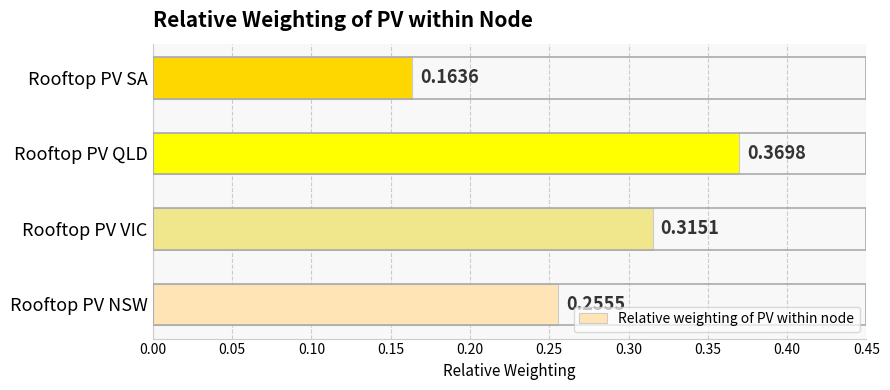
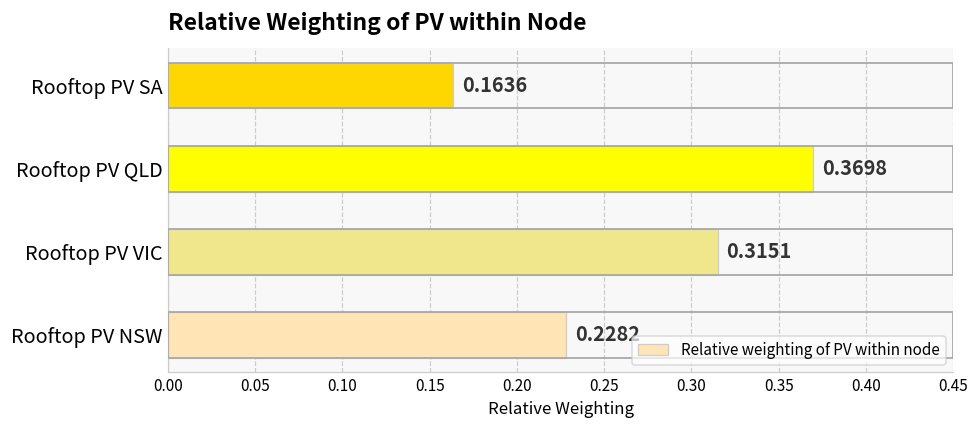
Rooftop PV NSW: 0.256 -> 0.228
